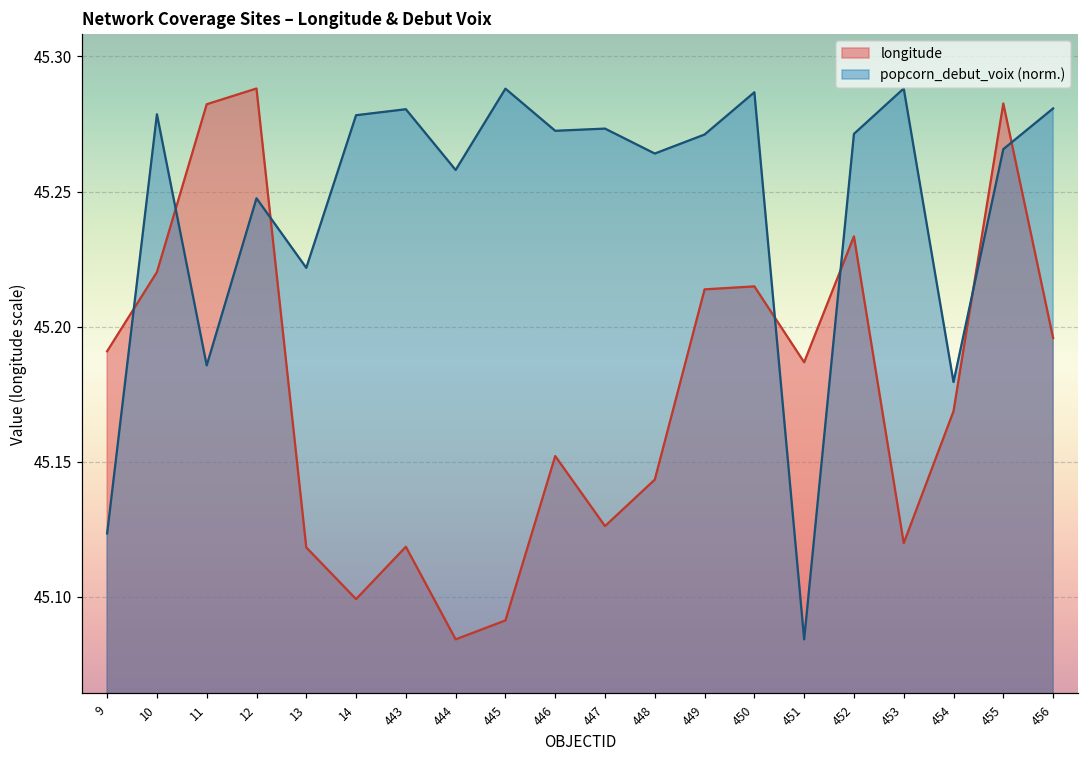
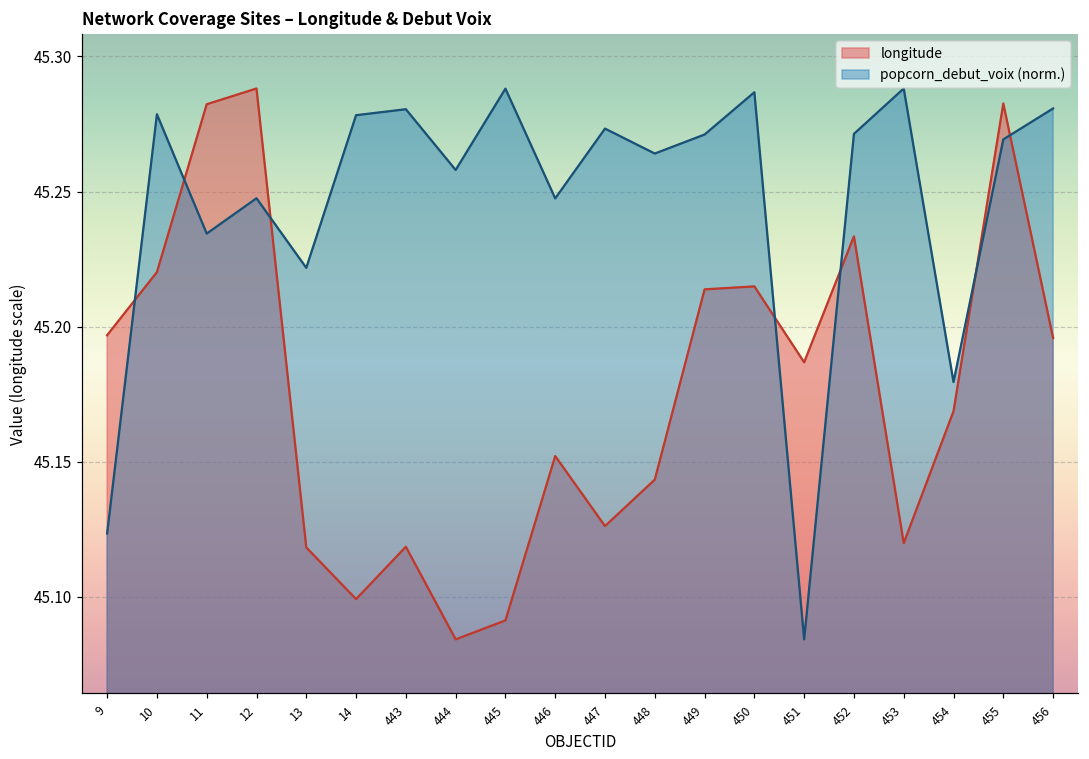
longitude, 9: 45.191 -> 45.197
popcorn_debut_voix (norm.), 11: 45.186 -> 45.234
popcorn_debut_voix (norm.), 446: 45.272 -> 45.247
popcorn_debut_voix (norm.), 455: 45.266 -> 45.269
